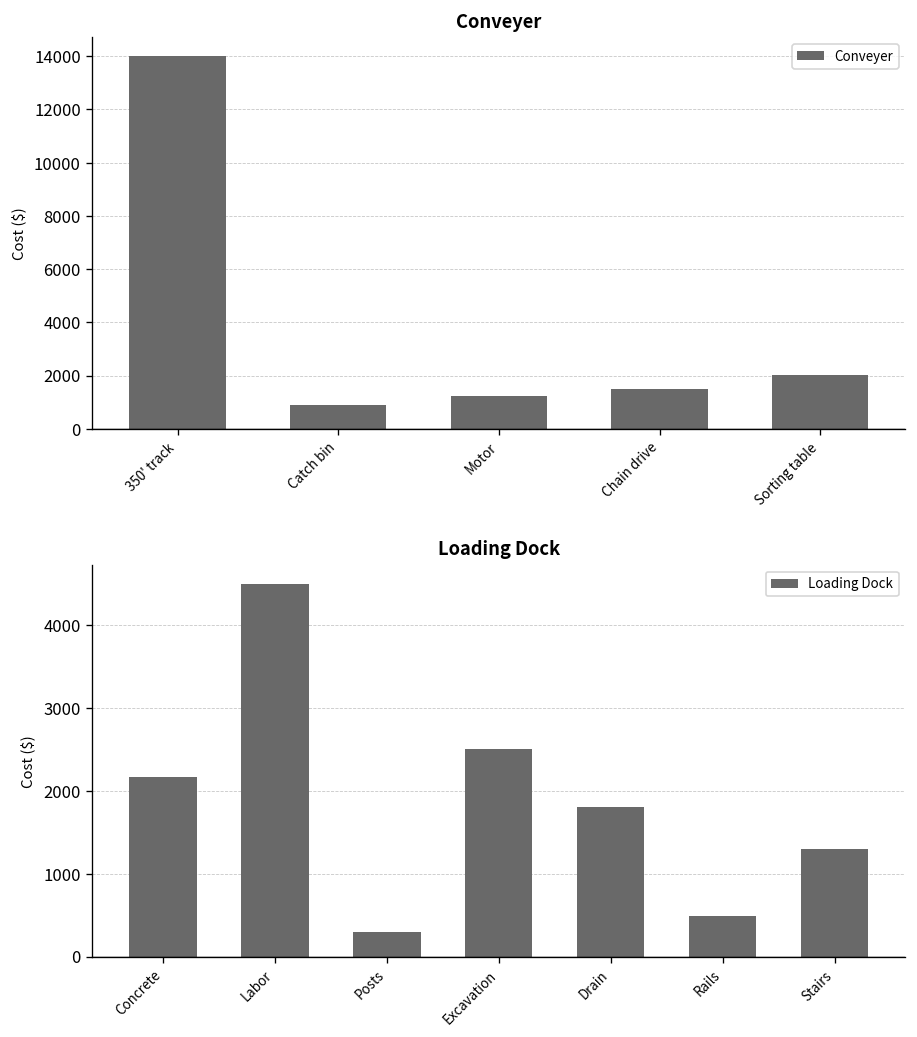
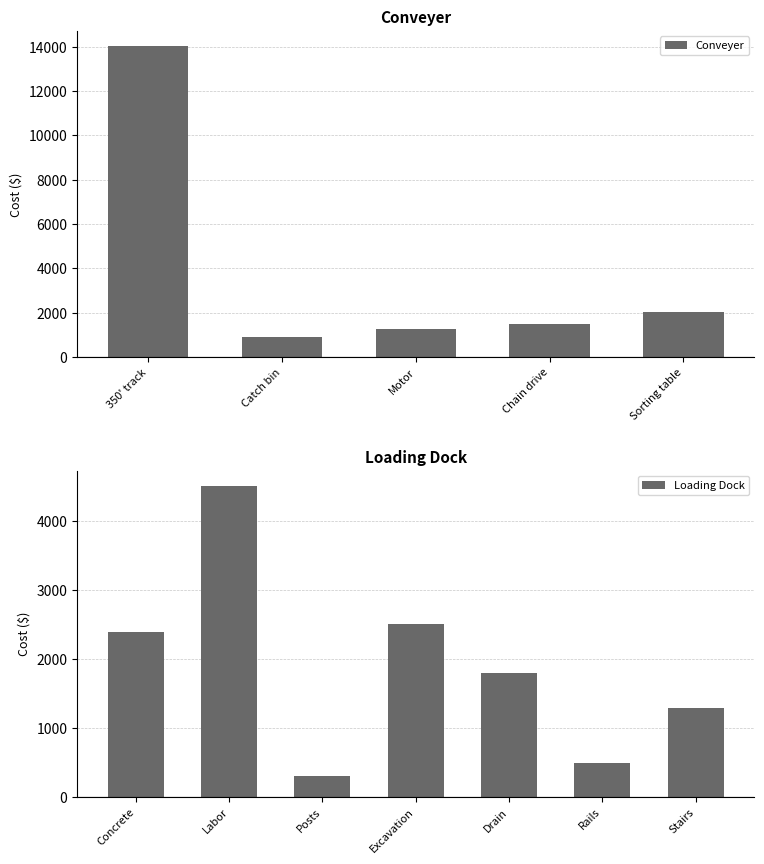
Loading Dock, Concrete: 2200 -> 2400
